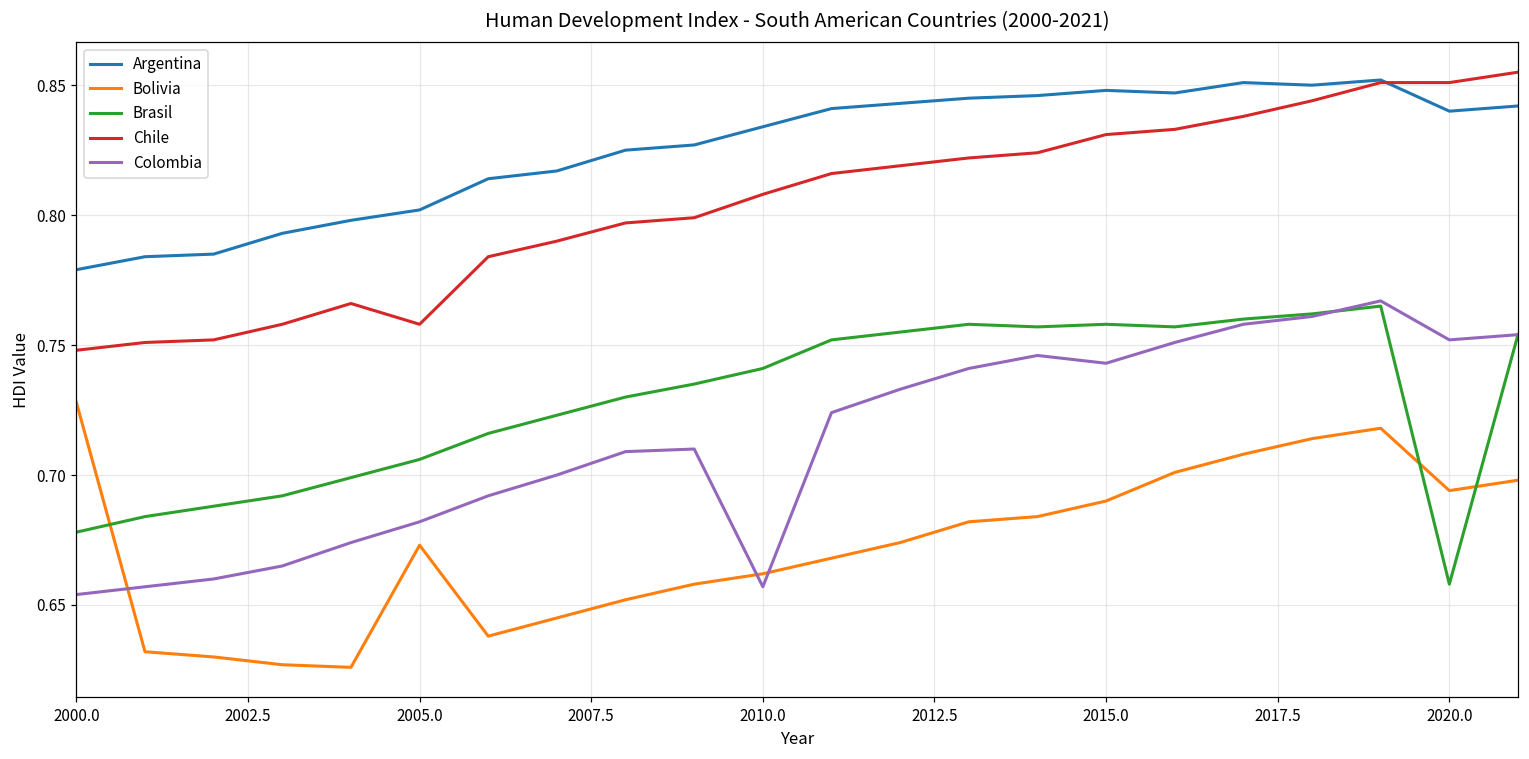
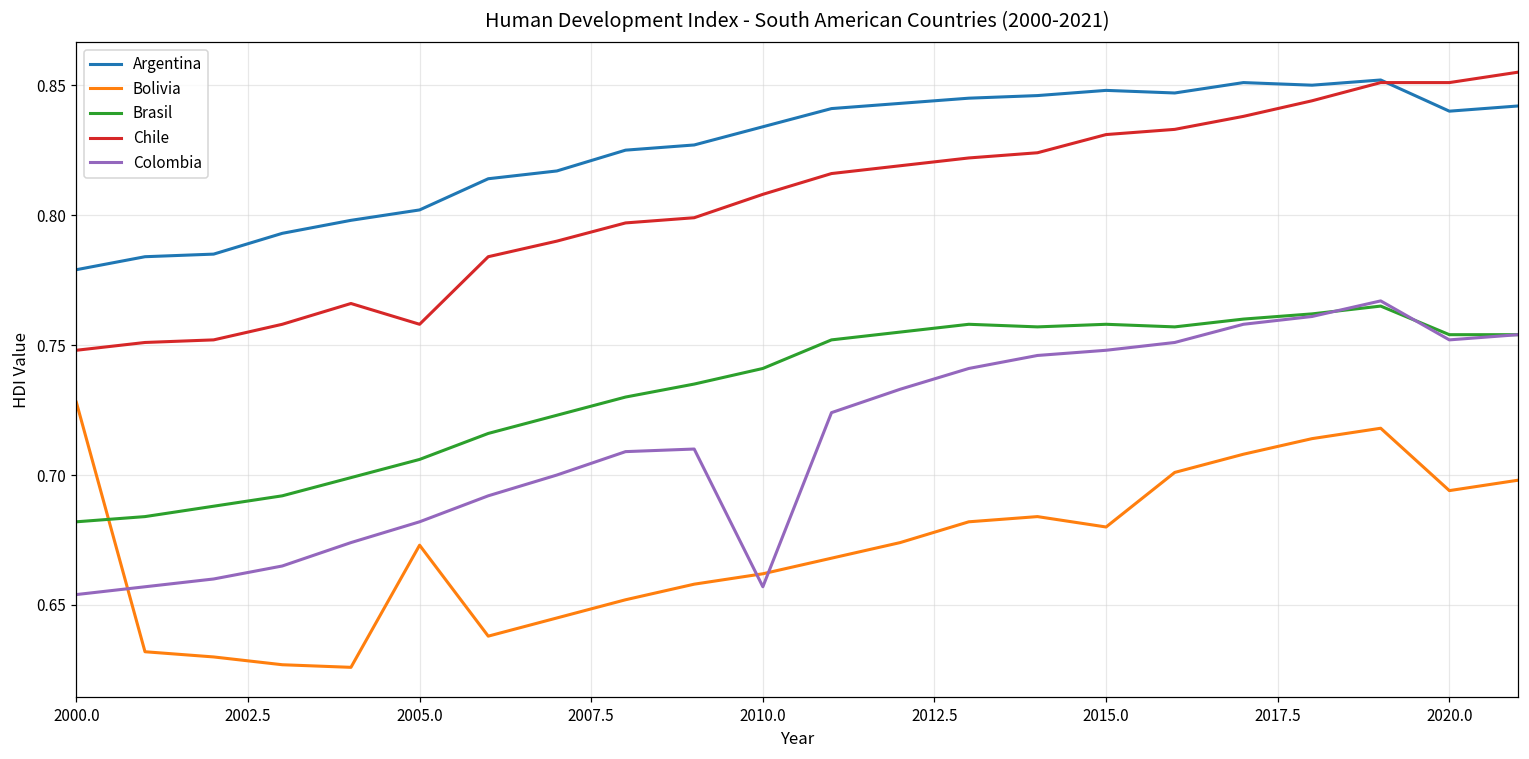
Brasil, 2000.0: 0.678 -> 0.682
Bolivia, 2015.0: 0.69 -> 0.68
Colombia, 2015.0: 0.743 -> 0.748
Brasil, 2020.0: 0.658 -> 0.754
